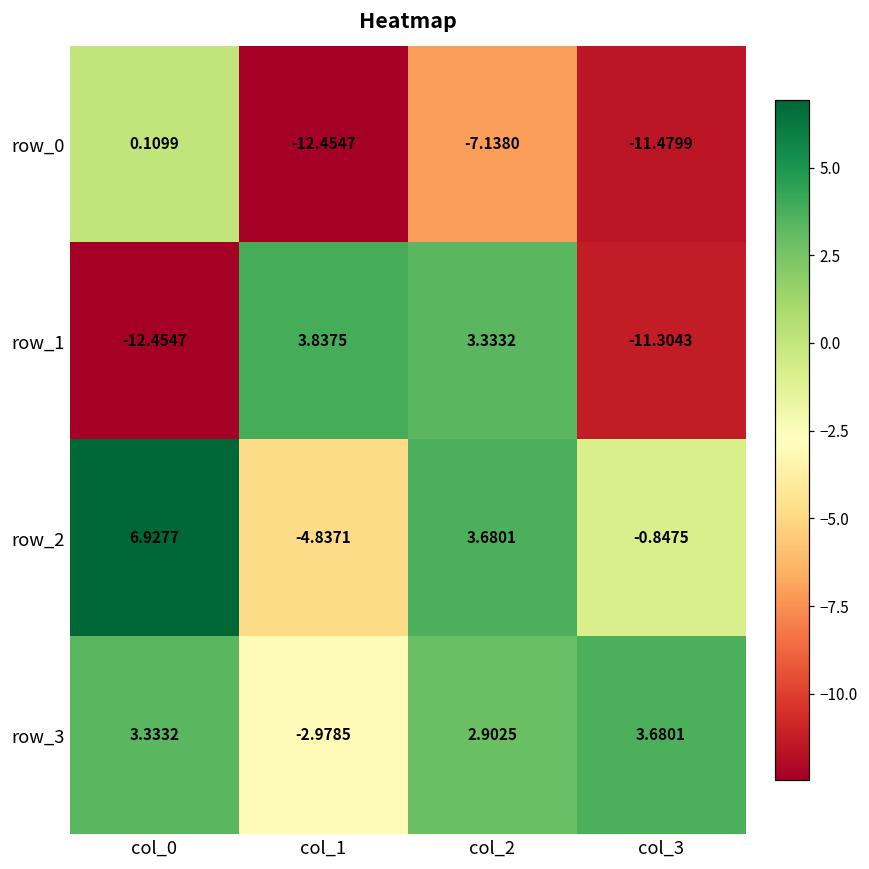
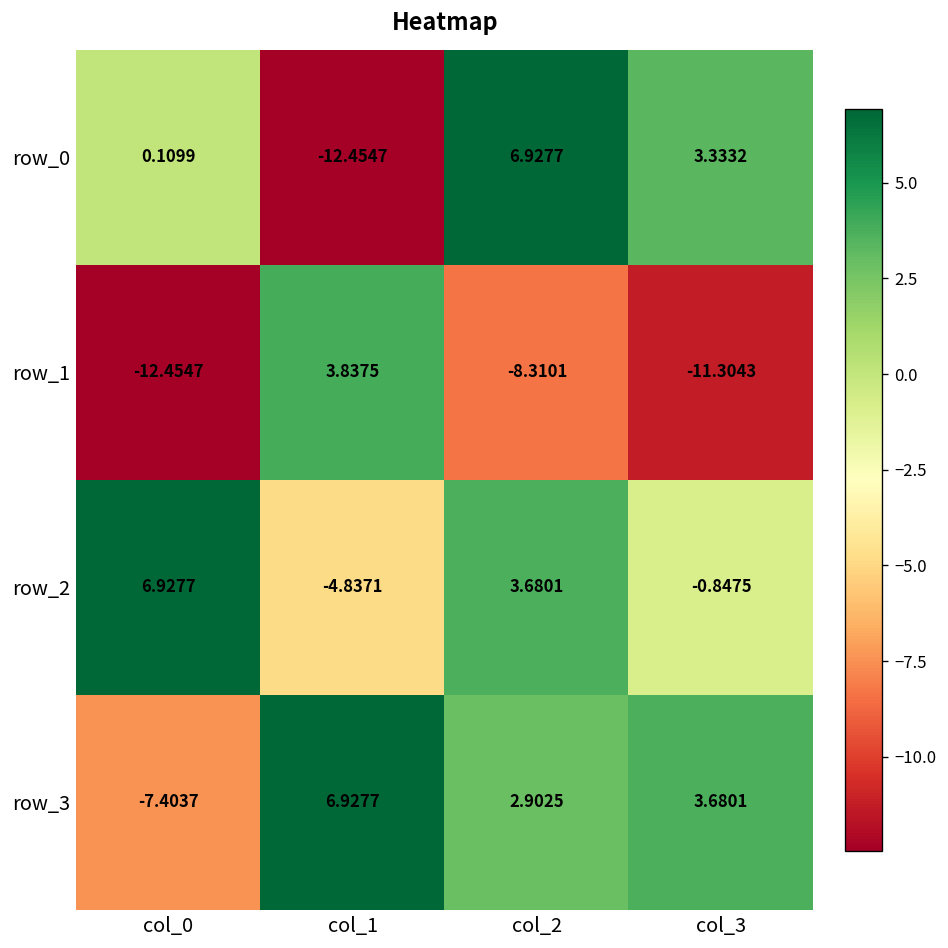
row_0, col_2: -7.1380 -> 6.9277
row_0, col_3: -11.4799 -> 3.3332
row_1, col_2: 3.3332 -> -8.3101
row_3, col_0: 3.3332 -> -7.4037
row_3, col_1: -2.9785 -> 6.9277
